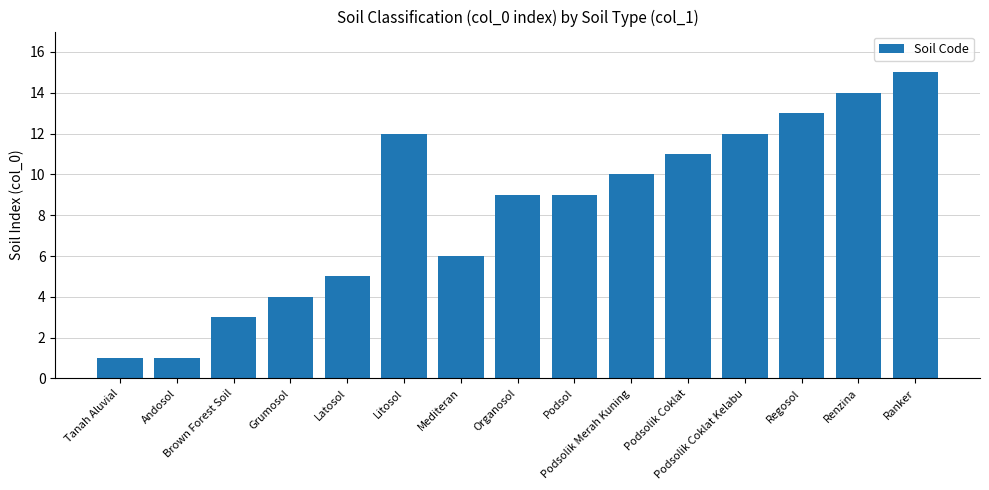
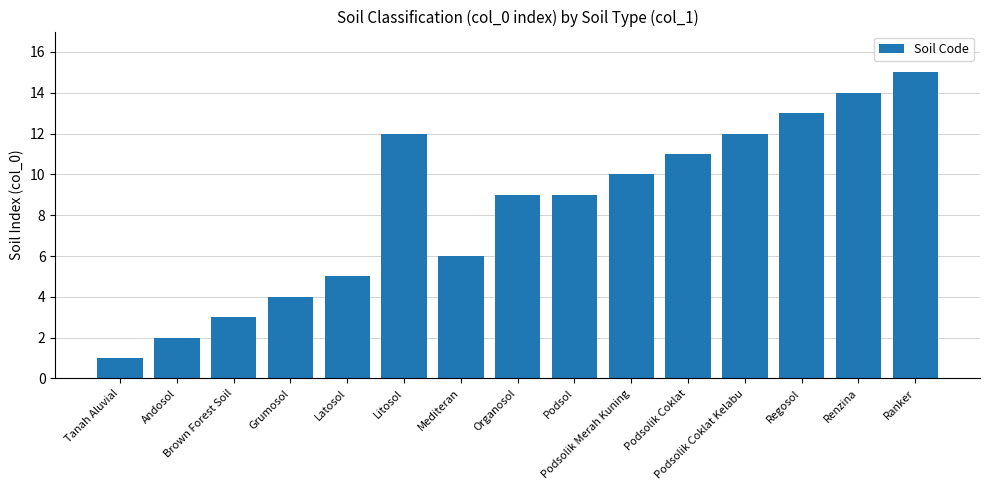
Andosol: 1 -> 2
